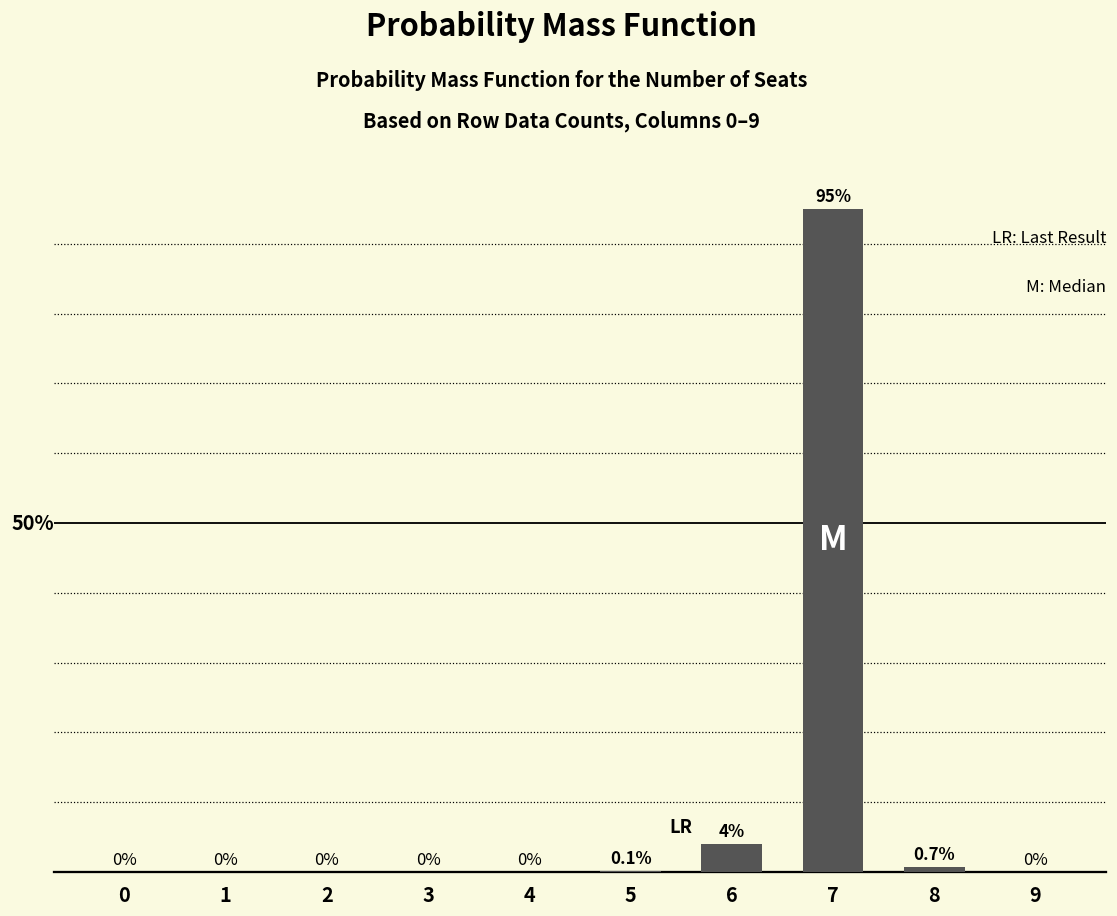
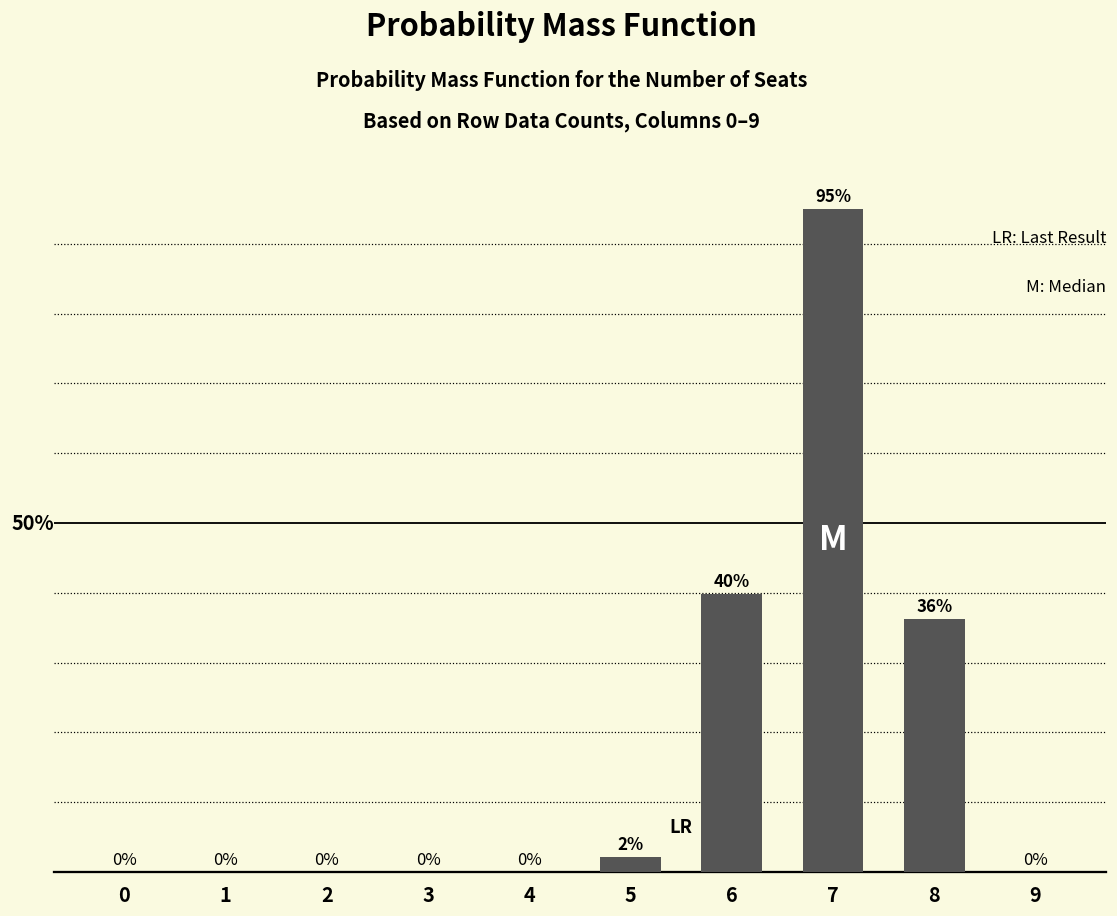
5: 0.1% -> 2%
6: 4% -> 40%
8: 0.7% -> 36%
